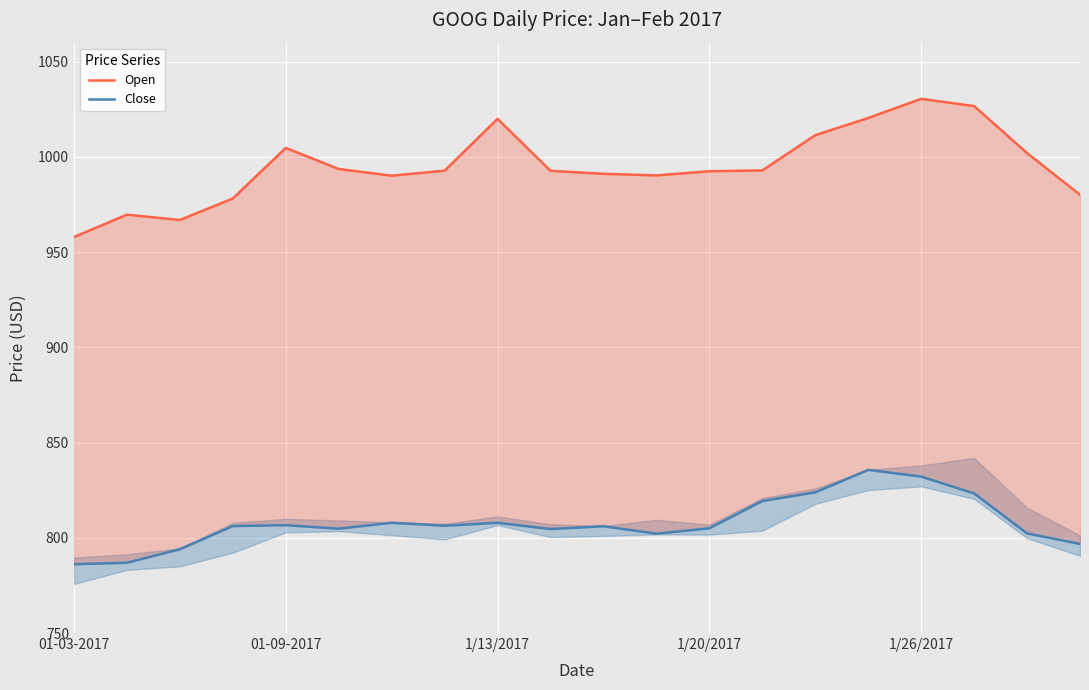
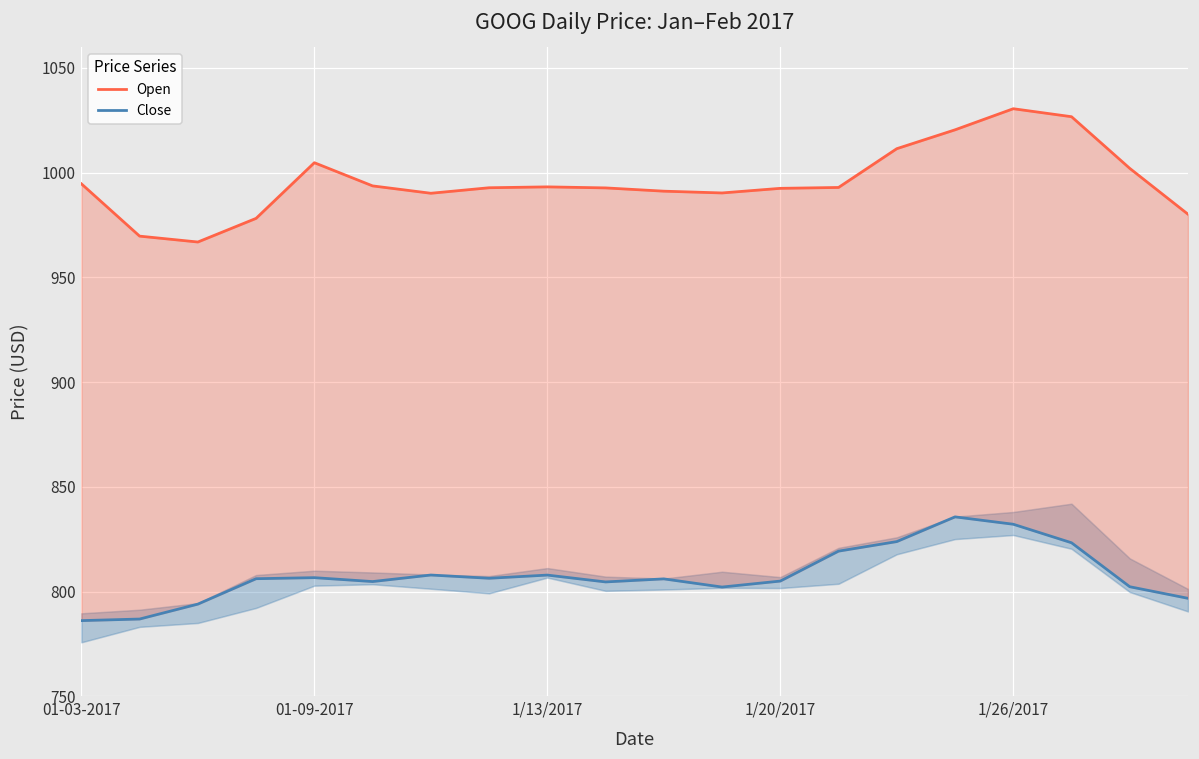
Open, 01-03-2017: 958 -> 995
Open, 1/13/2017: 1020 -> 993
